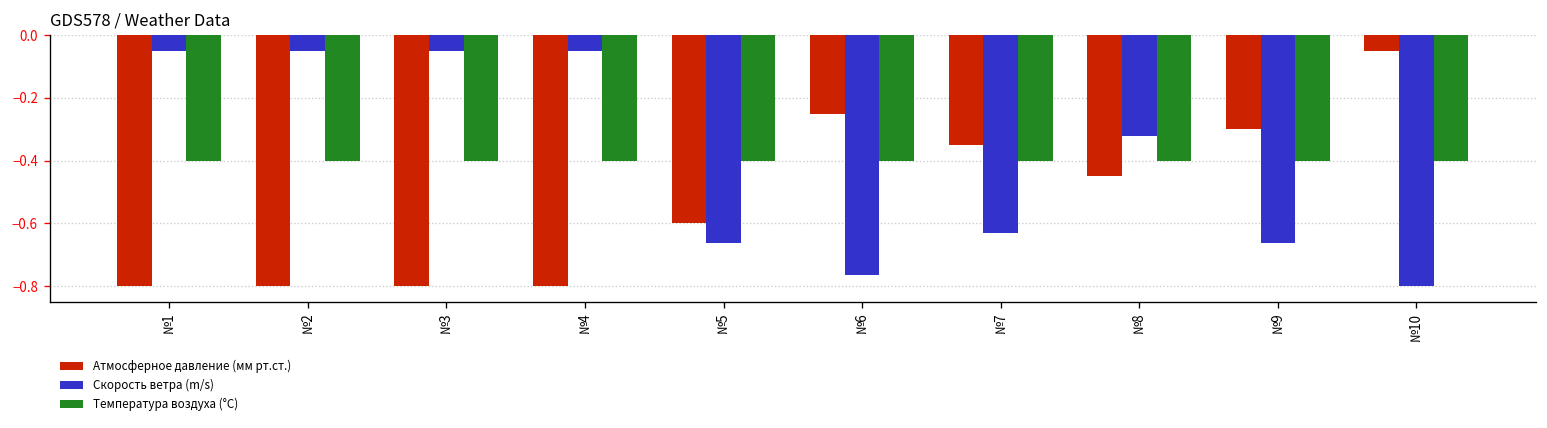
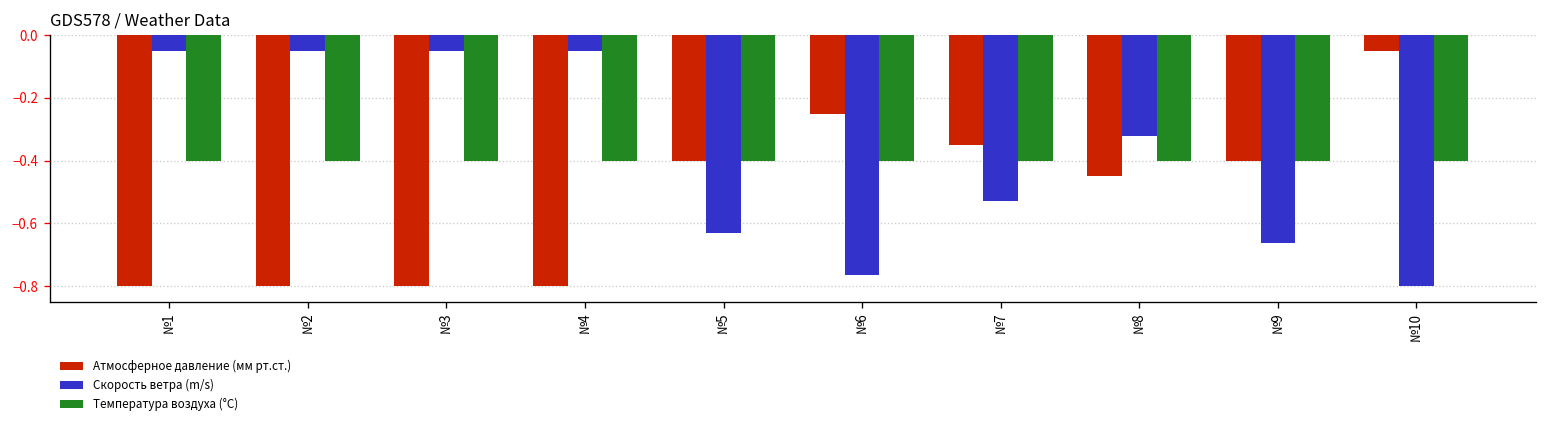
Атмосферное давление (мм рт.ст.), №5: -0.60 -> -0.40
Скорость ветра (m/s), №5: -0.66 -> -0.63
Скорость ветра (m/s), №7: -0.63 -> -0.53
Атмосферное давление (мм рт.ст.), №9: -0.30 -> -0.40
